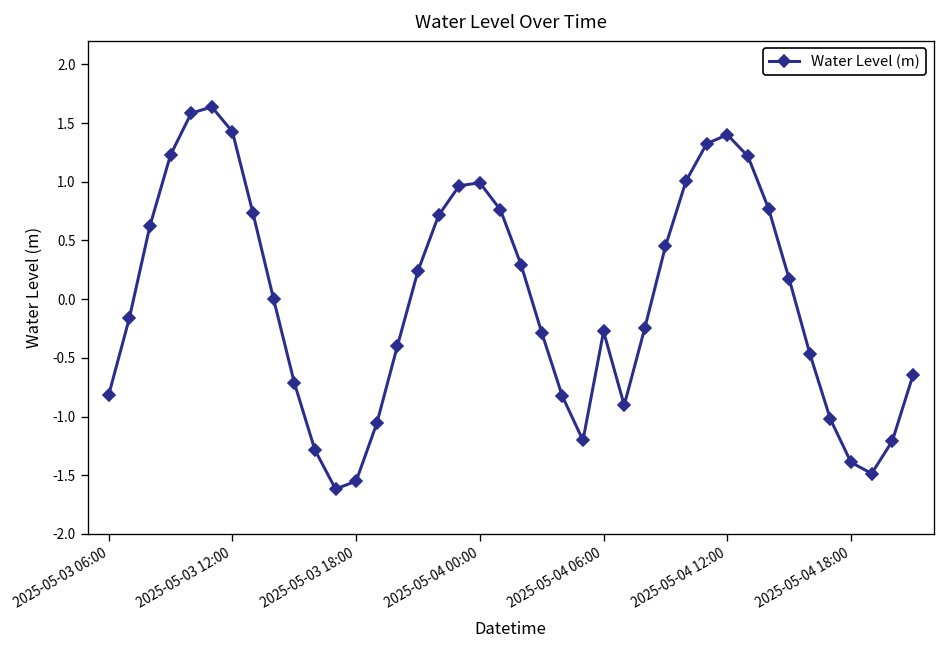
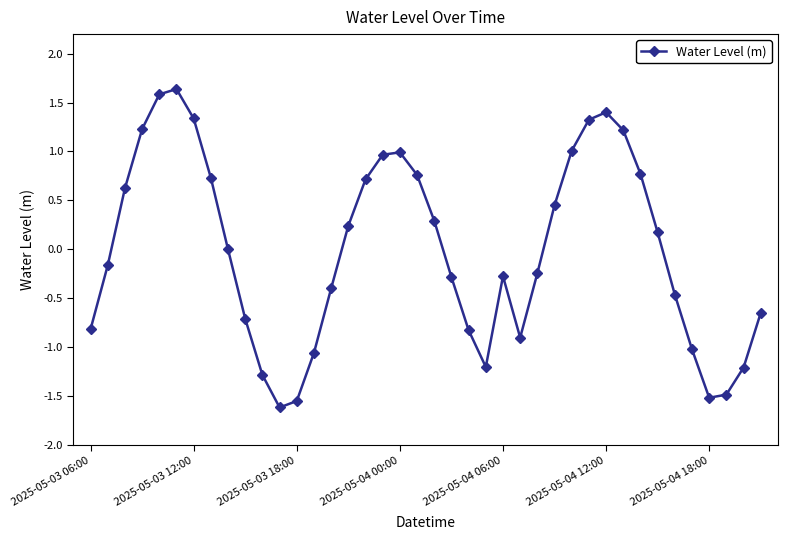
2025-05-03 12:00: 1.4 -> 1.3
2025-05-04 18:00: -1.4 -> -1.5
